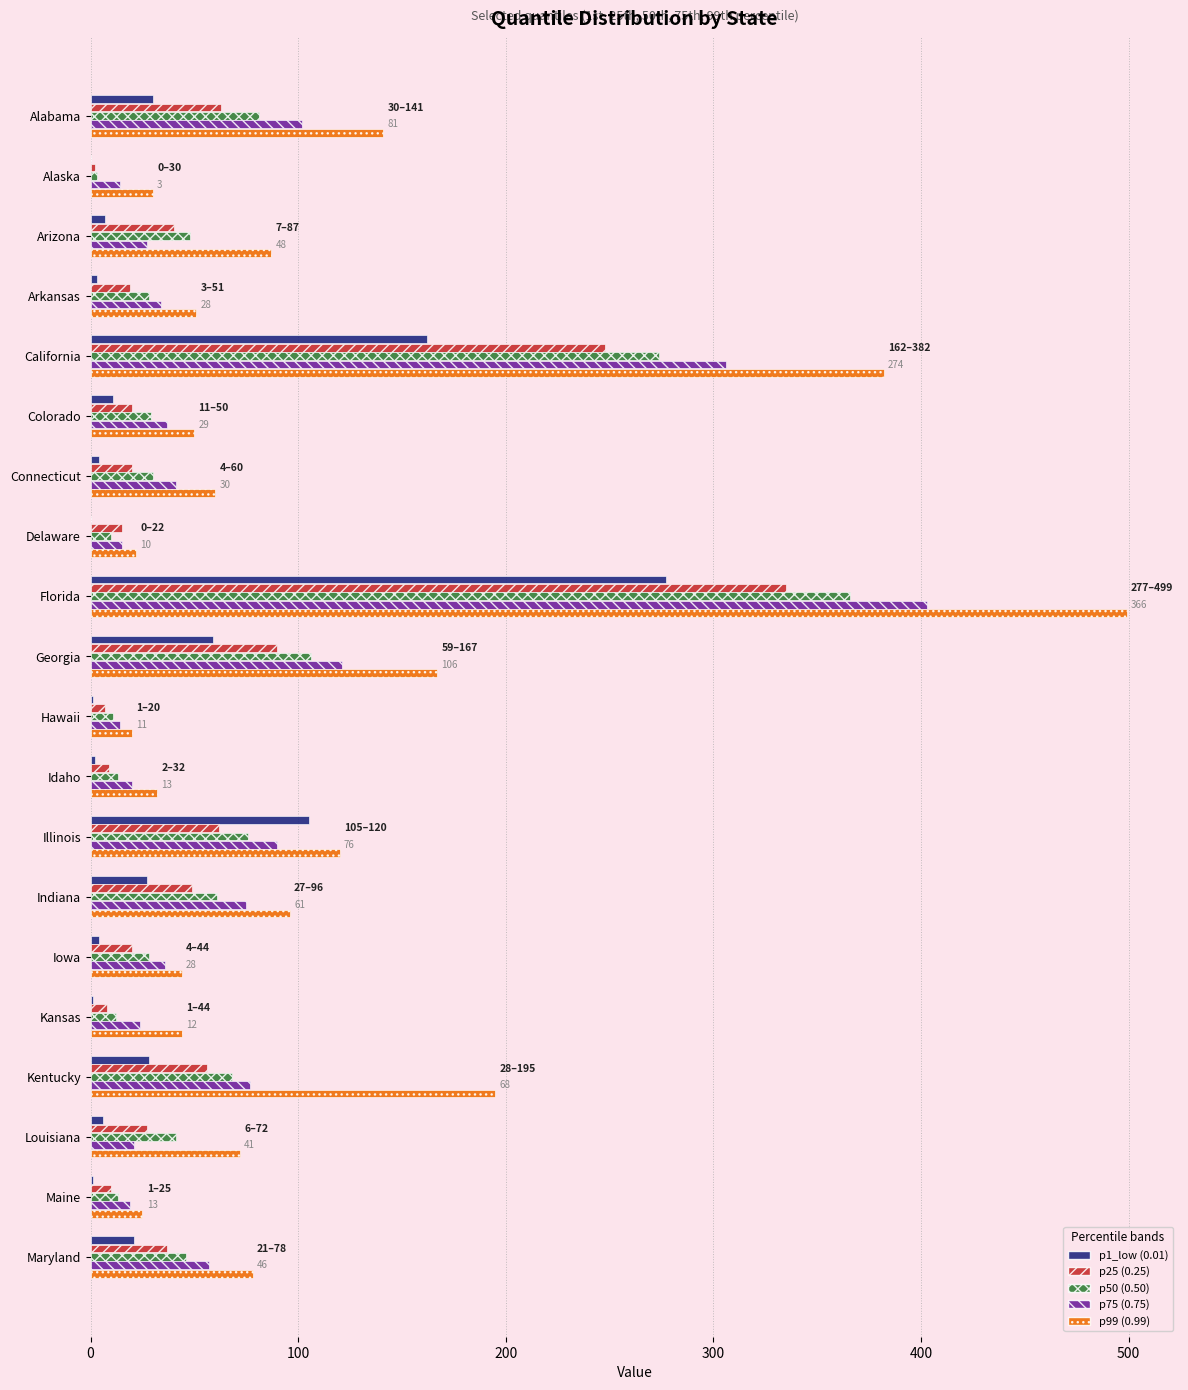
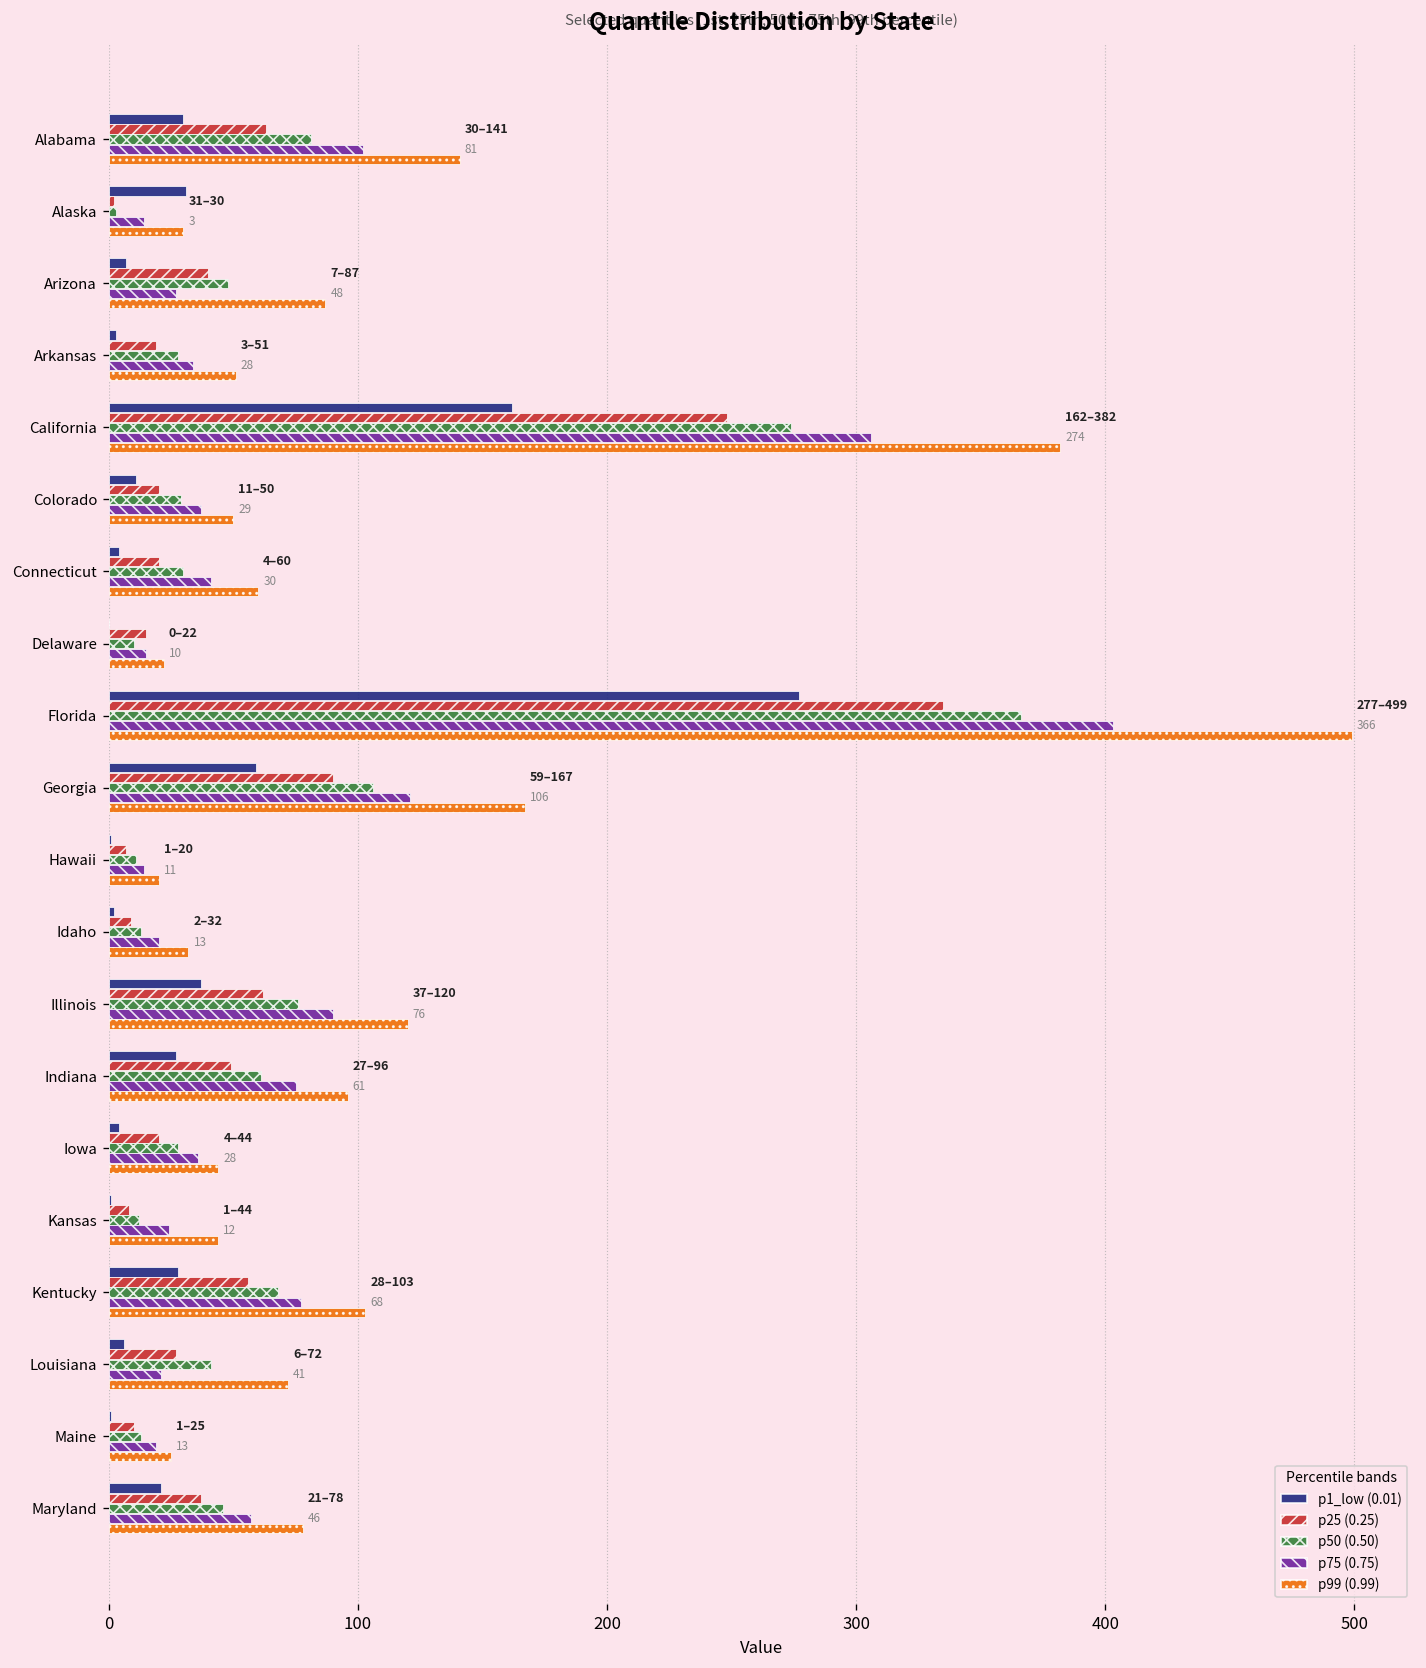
p1_low (0.01), Alaska: 0 -> 31
p1_low (0.01), Illinois: 105 -> 37
p99 (0.99), Kentucky: 195 -> 103
